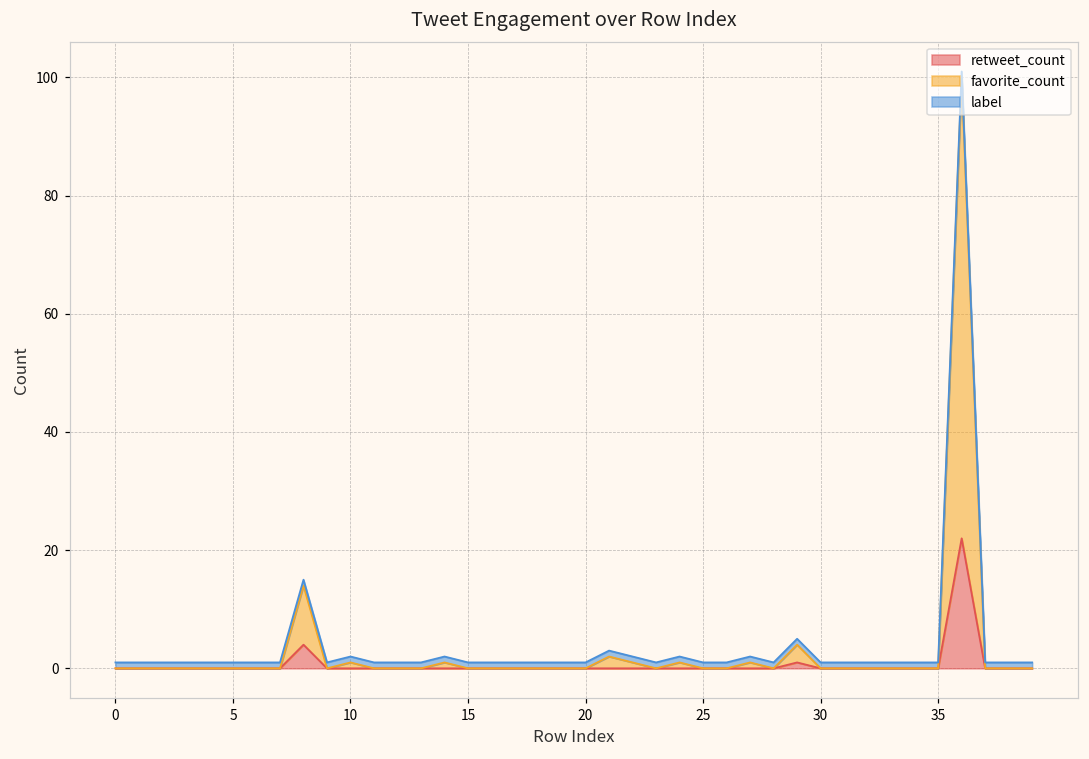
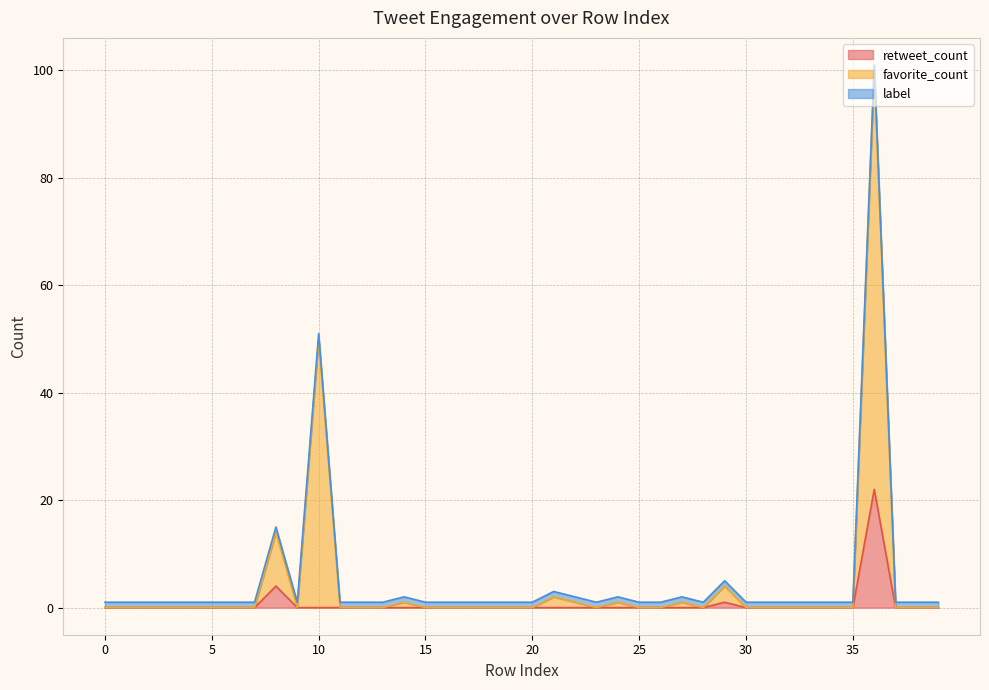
favorite_count, 10: 1 -> 50
